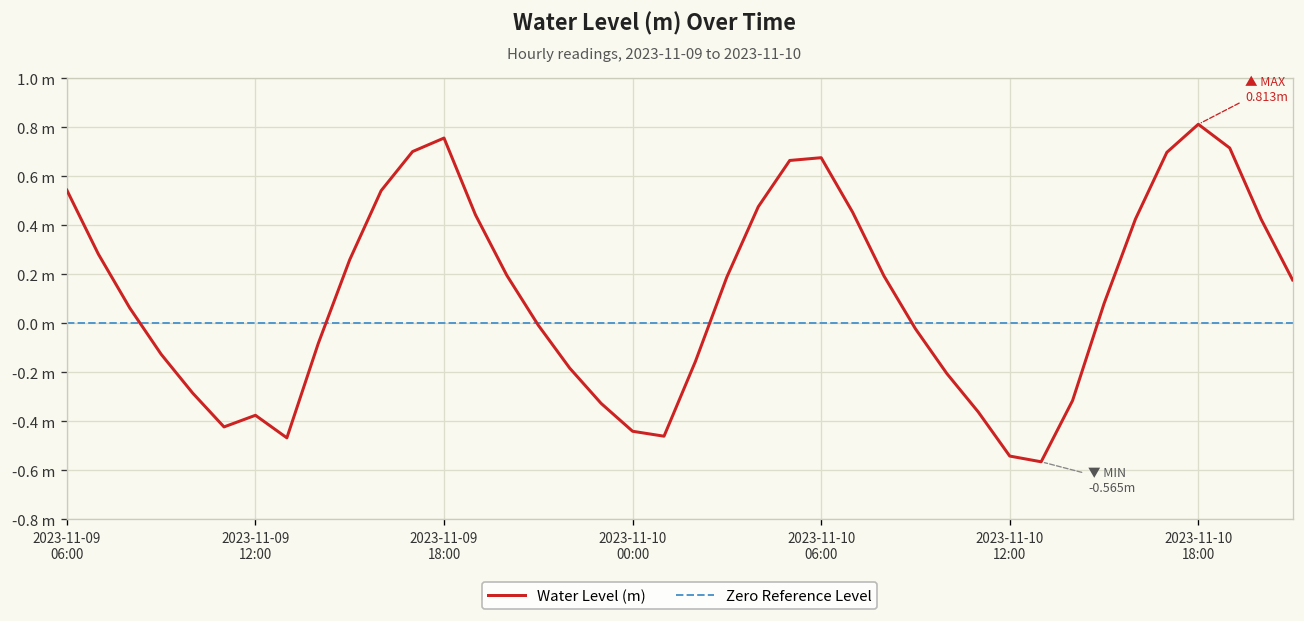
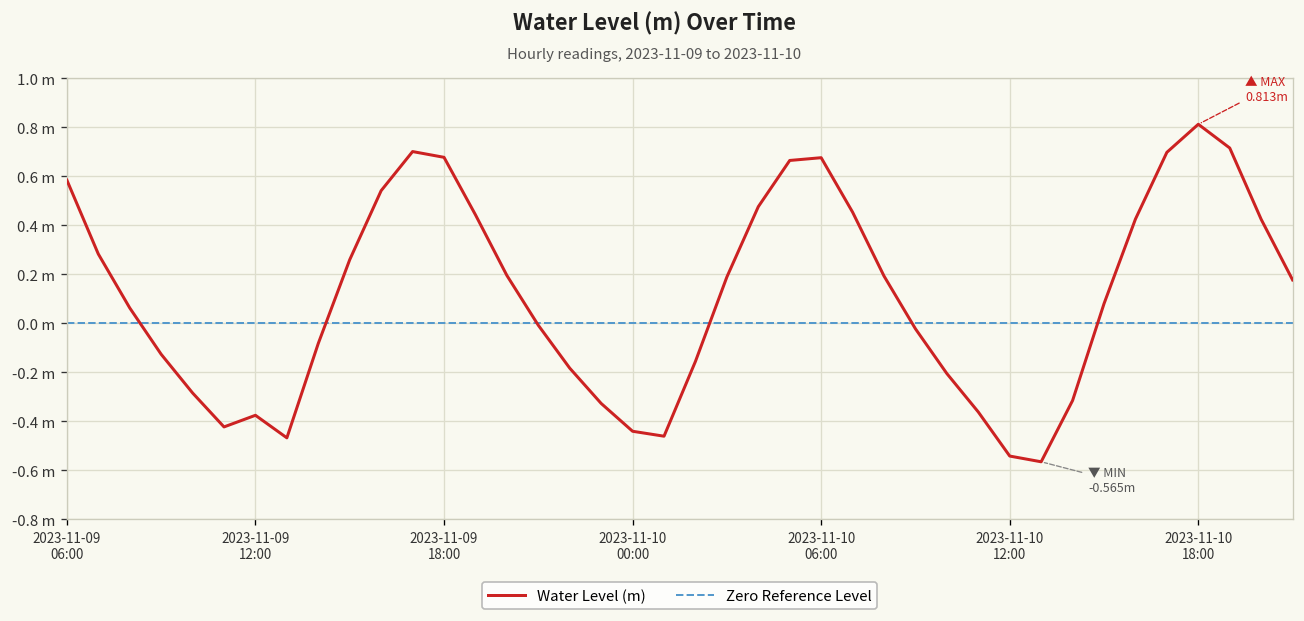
Water Level (m), 2023-11-09 06:00: 0.54 m -> 0.58 m
Water Level (m), 2023-11-09 18:00: 0.76 m -> 0.68 m
